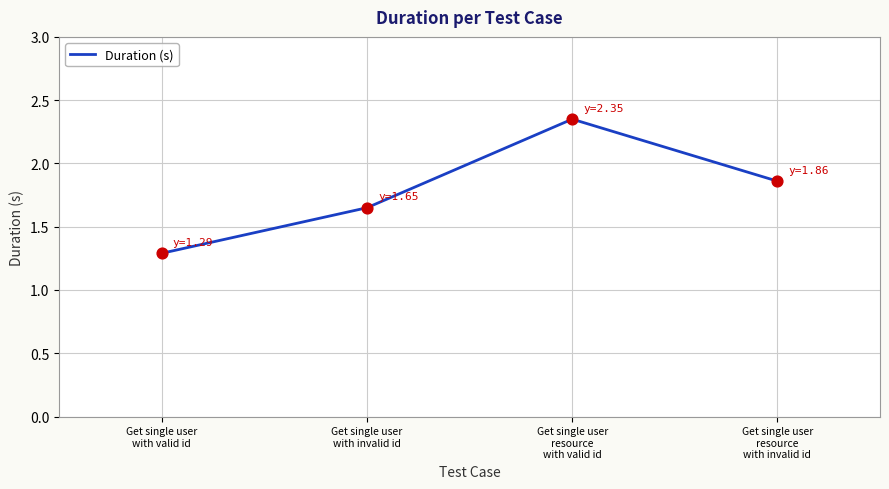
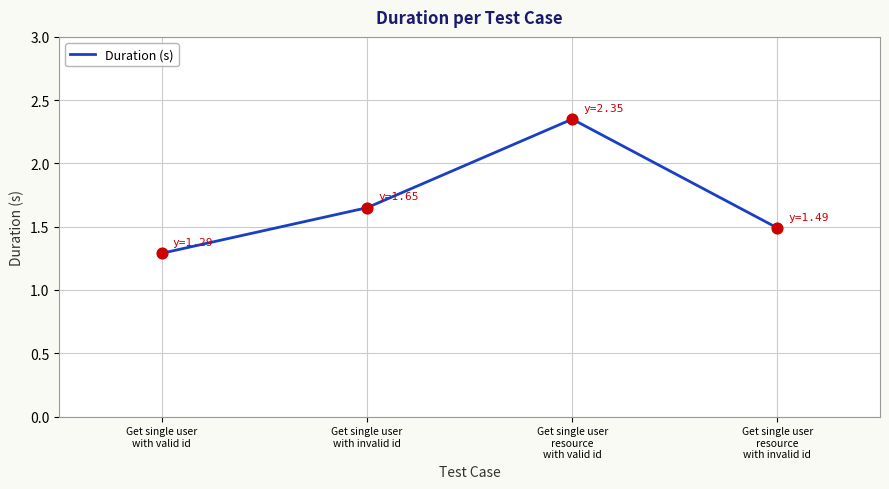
Get single user resource with invalid id: 1.86 -> 1.49
